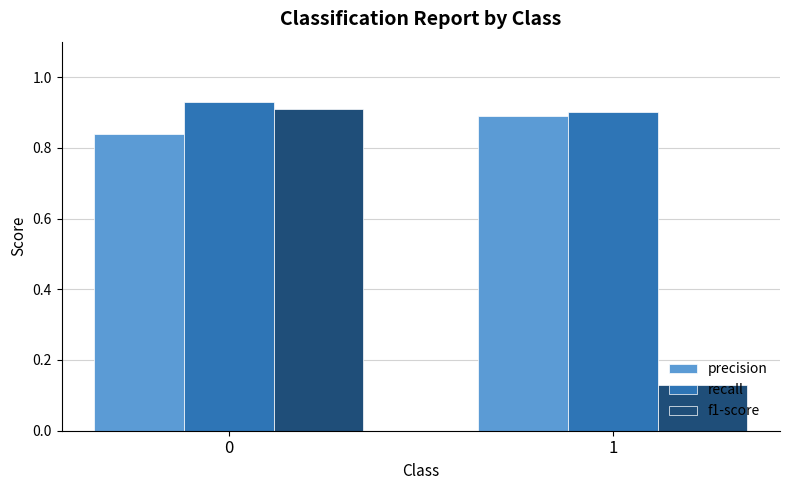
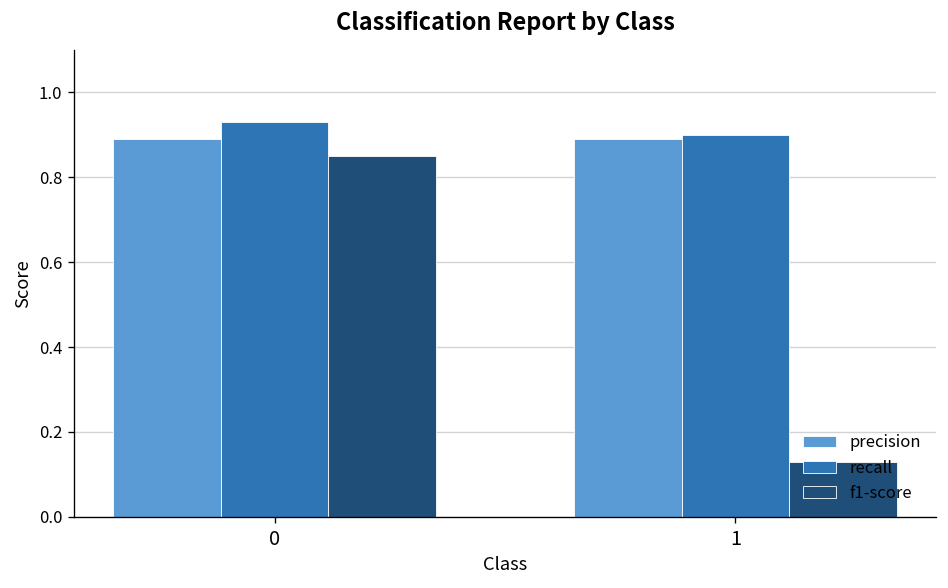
precision, 0: 0.84 -> 0.89
f1-score, 0: 0.91 -> 0.85
